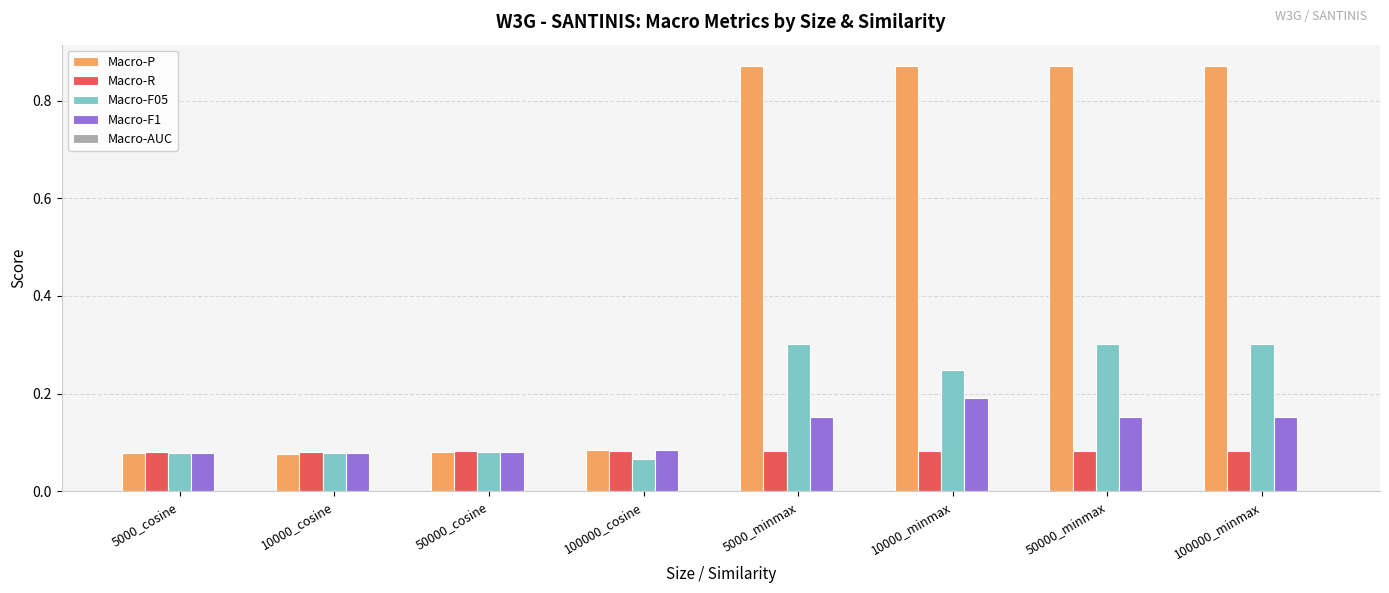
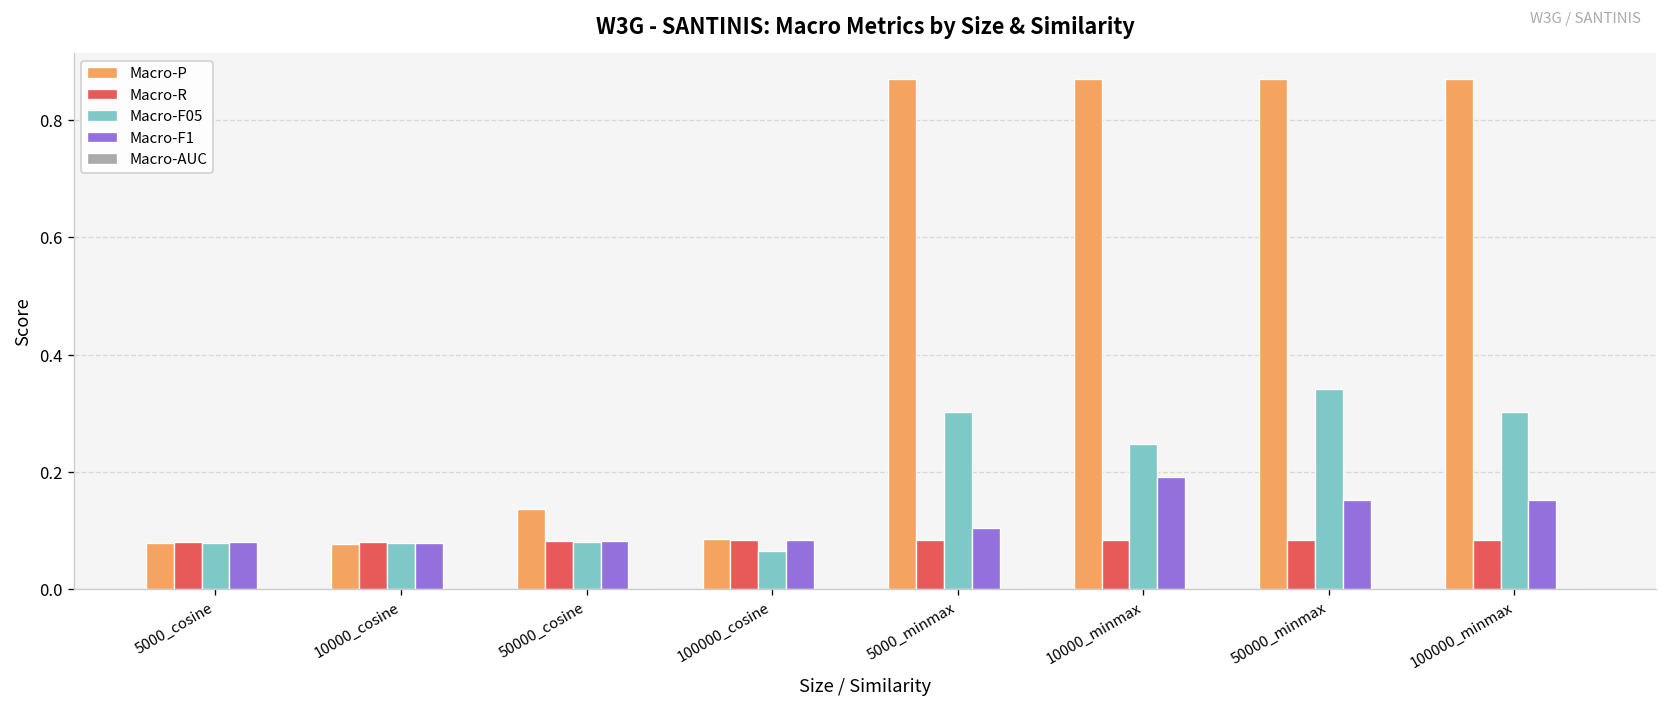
Macro-P, 50000_cosine: 0.08 -> 0.14
Macro-F1, 5000_minmax: 0.15 -> 0.10
Macro-F05, 50000_minmax: 0.30 -> 0.34
